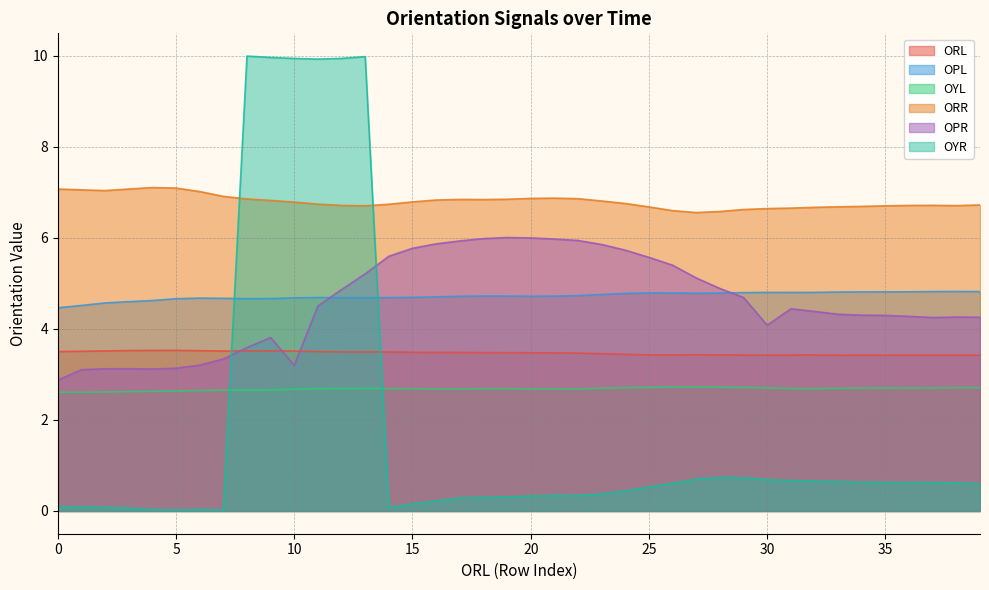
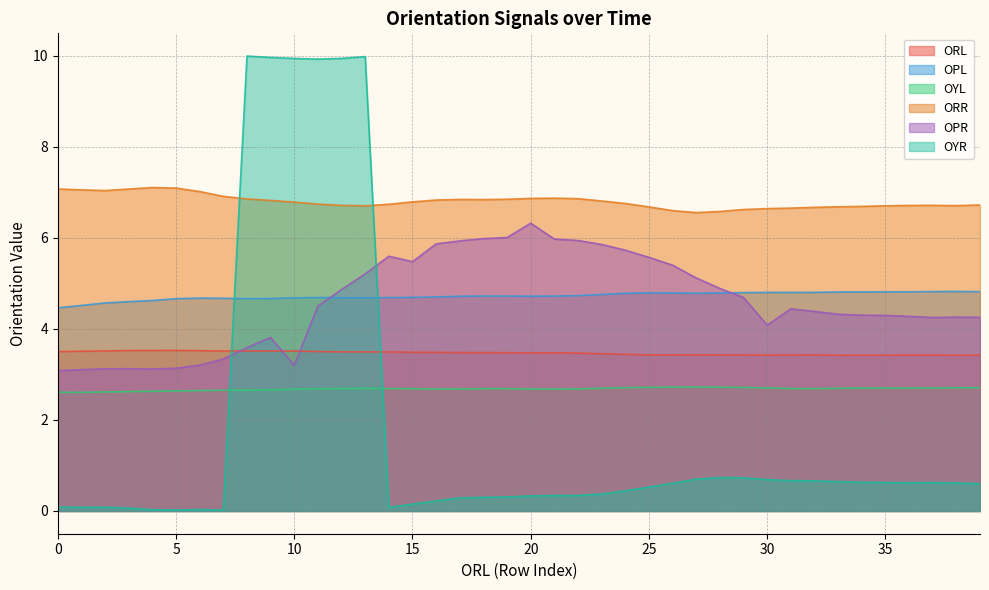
OPR, 0: 2.9 -> 3.1
OPR, 15: 5.8 -> 5.5
OPR, 20: 6.0 -> 6.3
